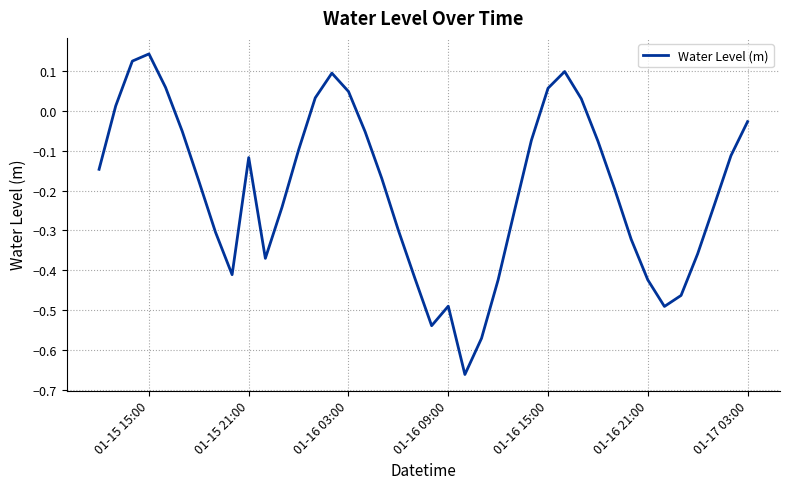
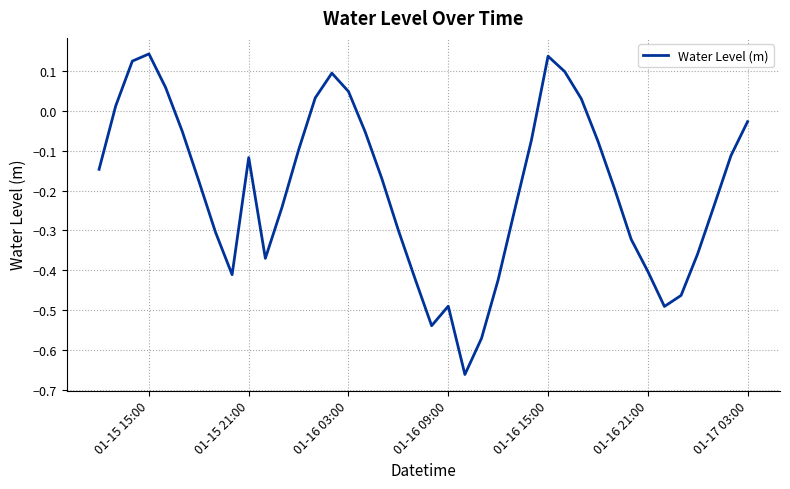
01-16 15:00: 0.06 -> 0.14
01-16 21:00: -0.42 -> -0.40
